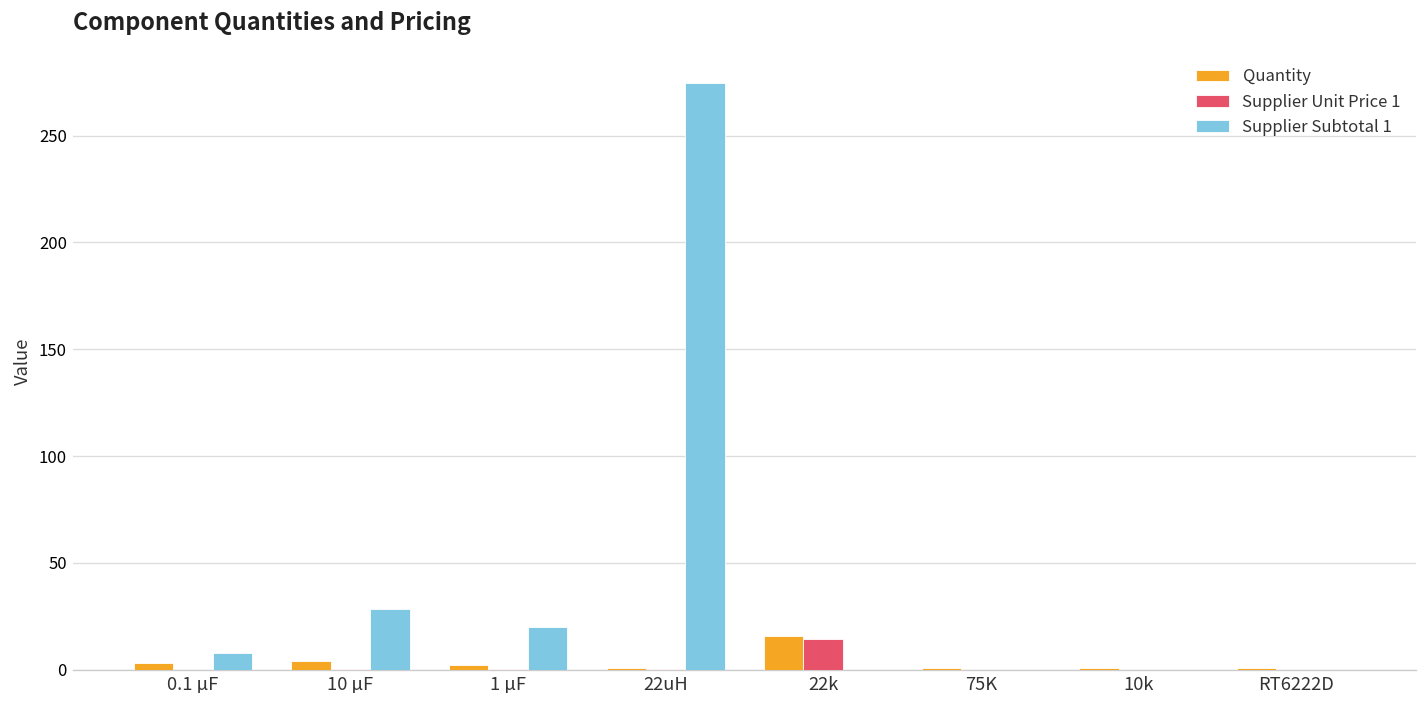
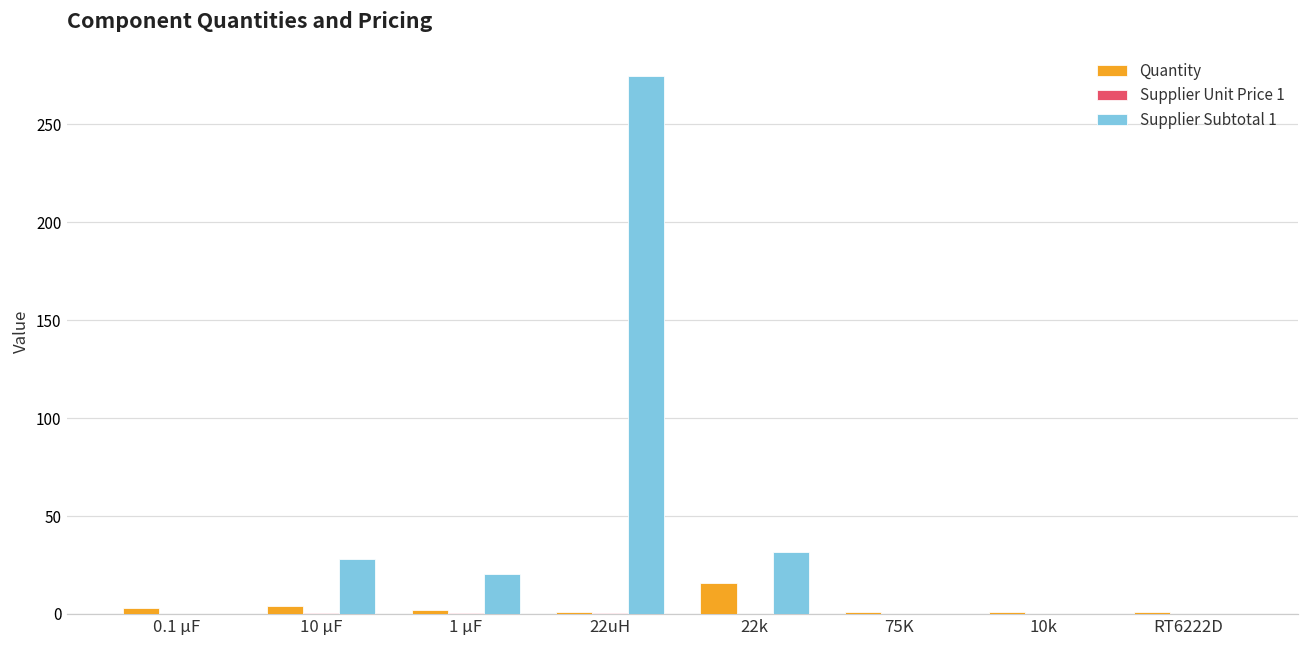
Supplier Subtotal 1, 0.1 µF: 8 -> 0
Supplier Unit Price 1, 22k: 14 -> 0
Supplier Subtotal 1, 22k: 0 -> 32
